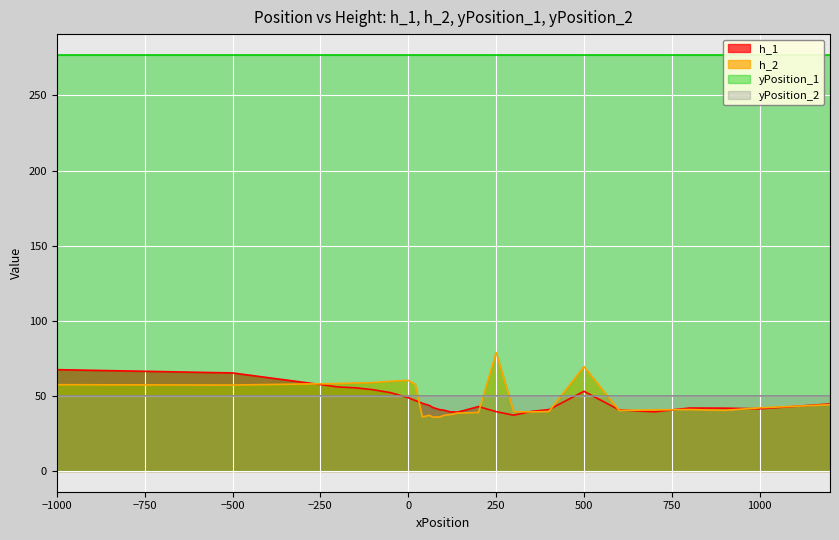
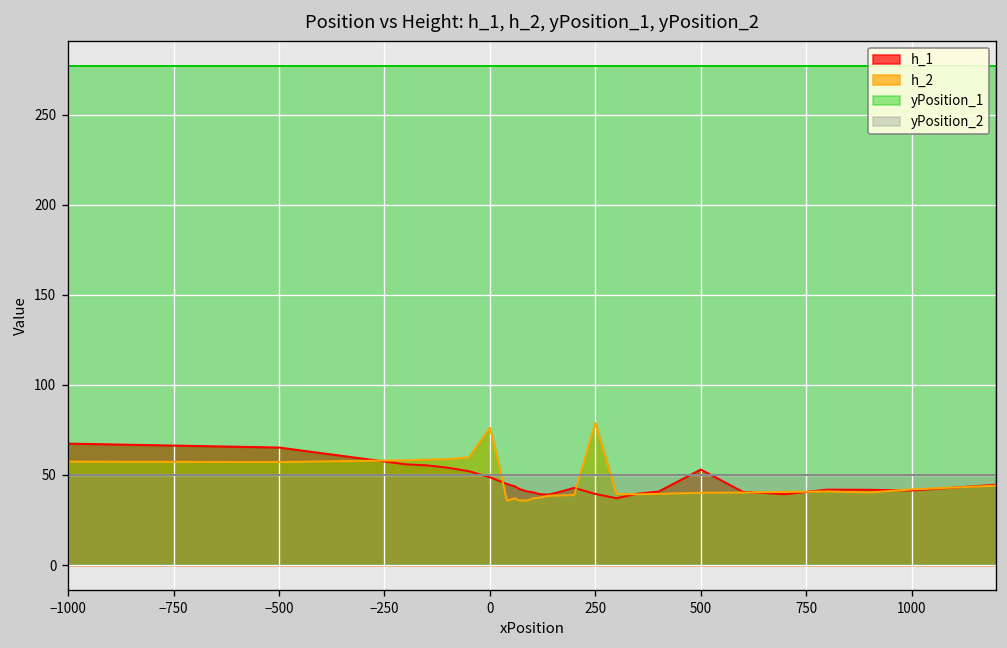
h_2, 0: 60 -> 76
h_2, 500: 69 -> 40
